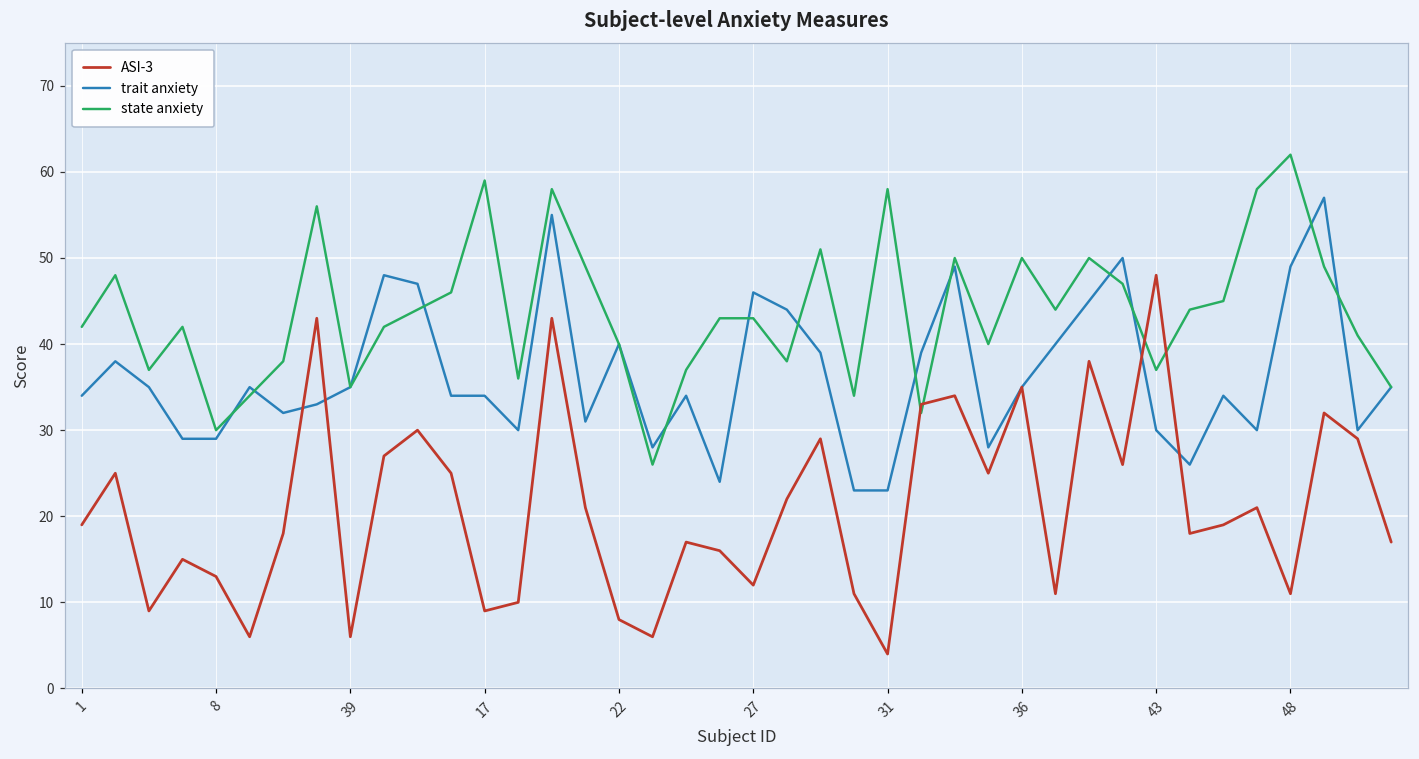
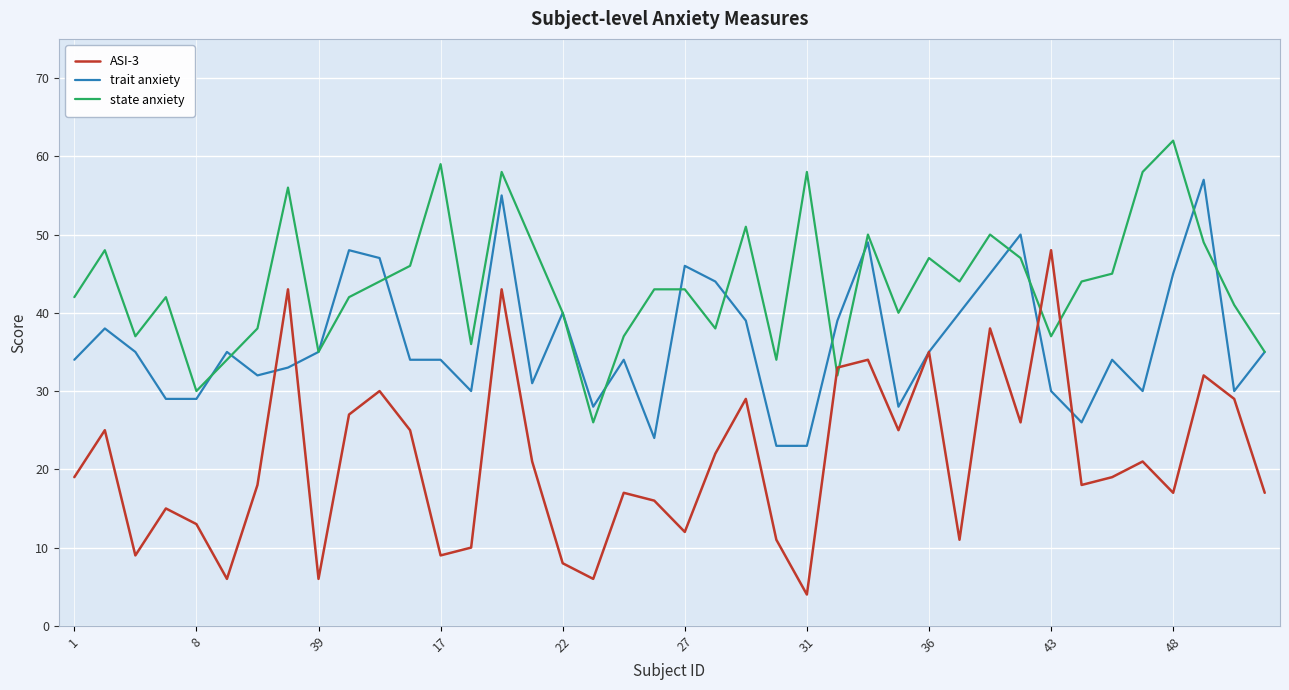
state anxiety, 36: 50 -> 47
ASI-3, 48: 11 -> 17
trait anxiety, 48: 49 -> 45
